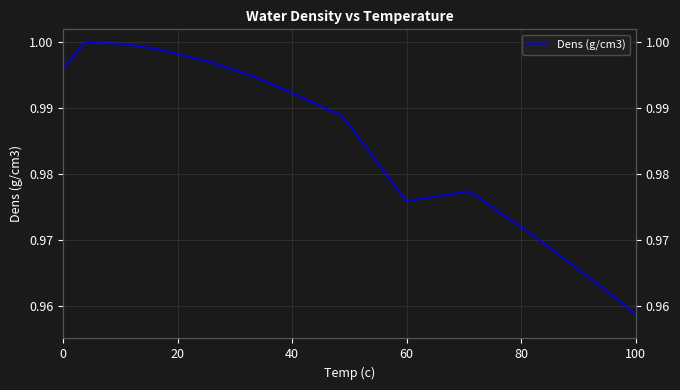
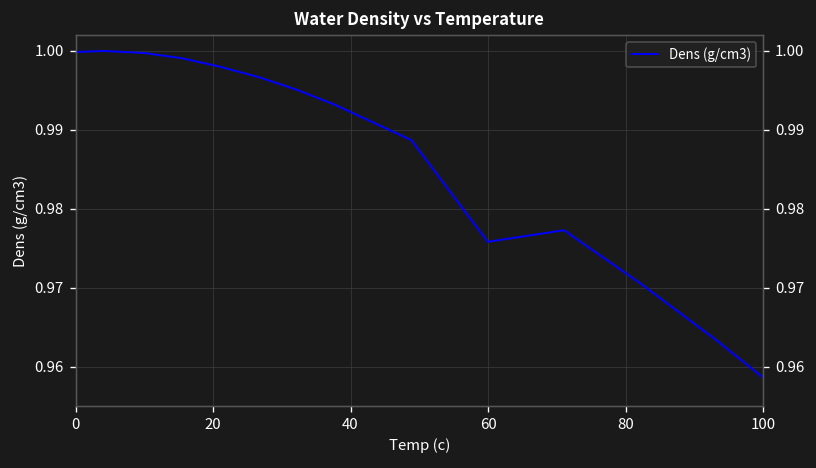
0: 0.996 -> 1.000
